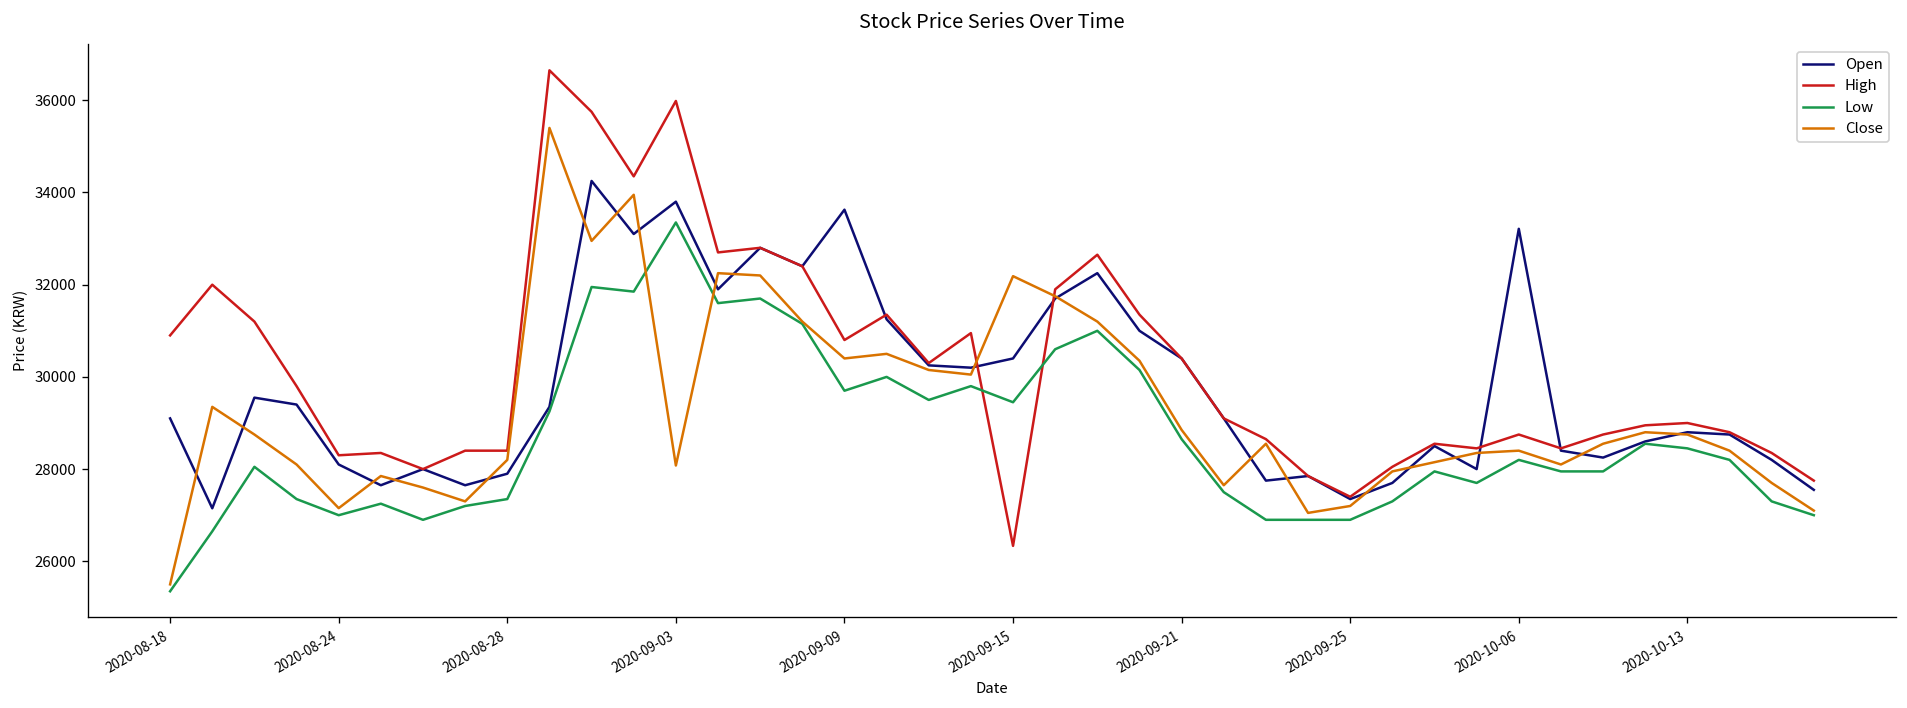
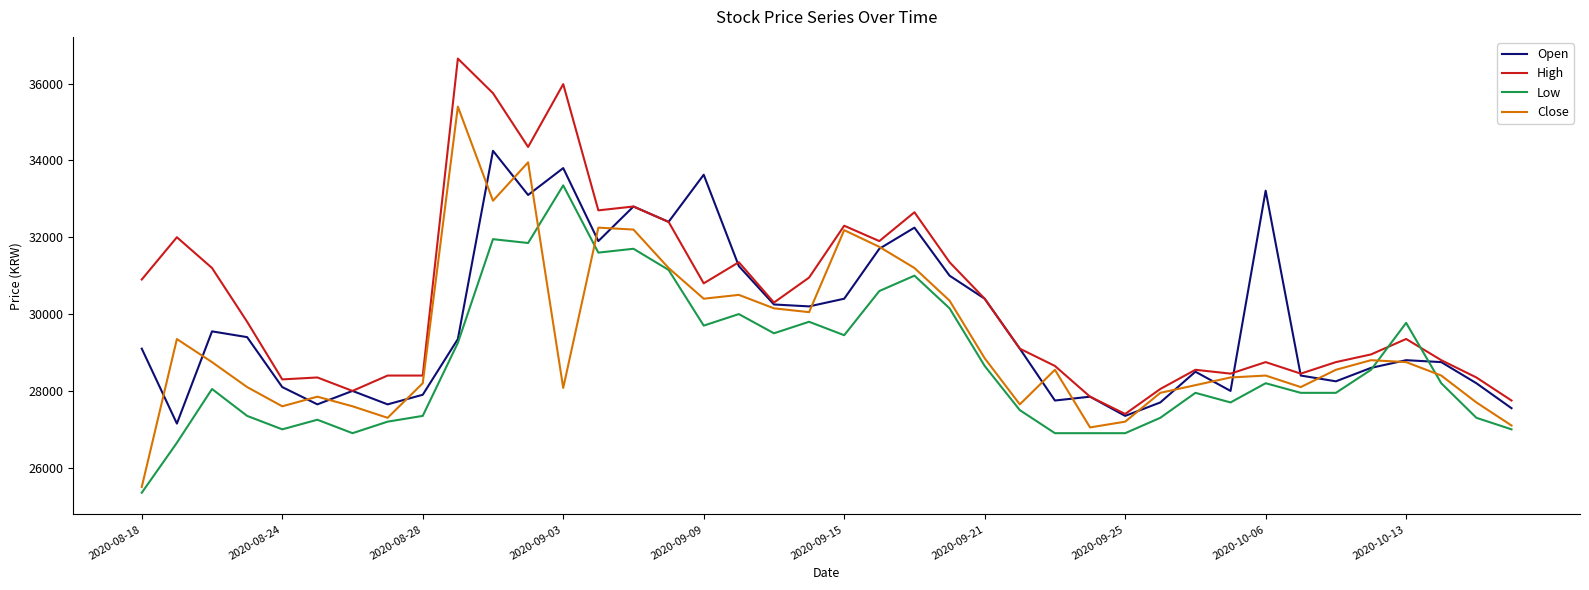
Close, 2020-08-24: 27200 -> 27600
High, 2020-09-15: 26300 -> 32300
High, 2020-10-13: 29000 -> 29400
Low, 2020-10-13: 28500 -> 29800
